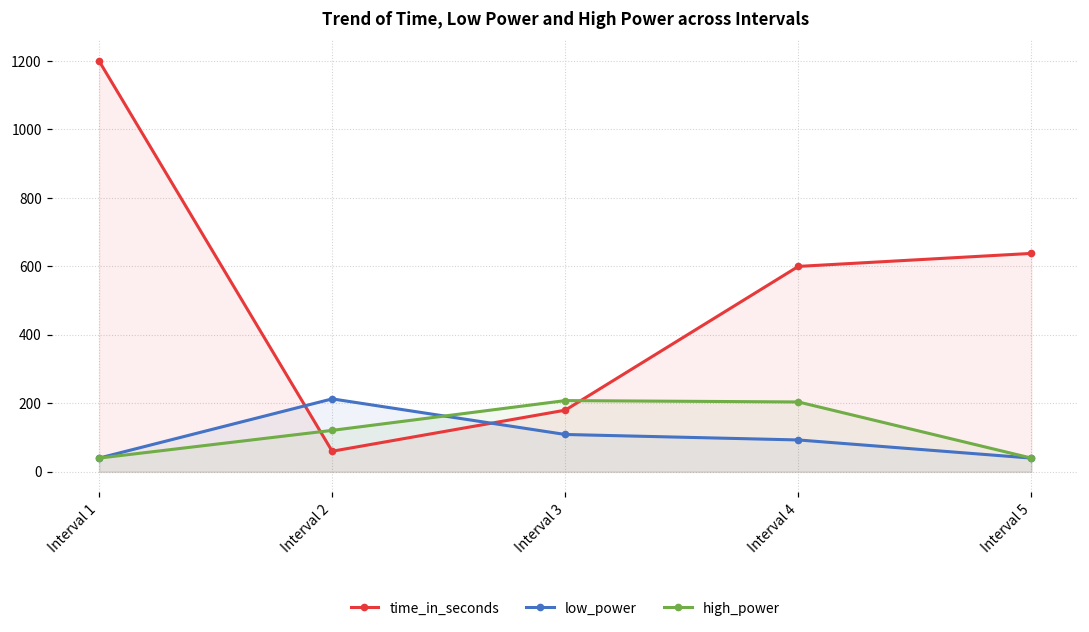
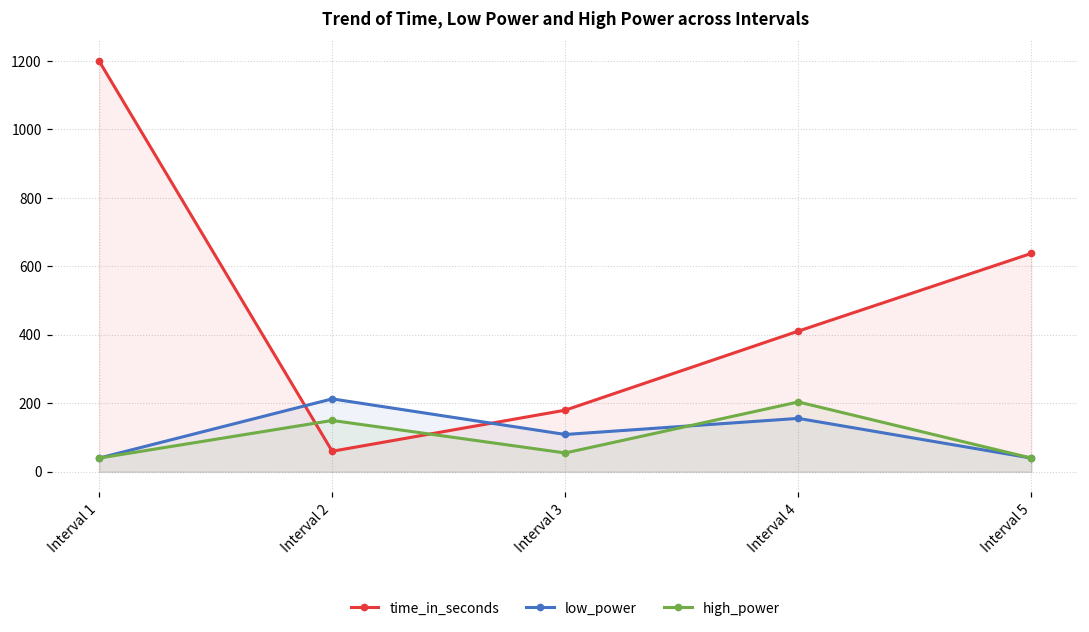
high_power, Interval 2: 120 -> 150
high_power, Interval 3: 210 -> 60
time_in_seconds, Interval 4: 600 -> 410
low_power, Interval 4: 90 -> 160
